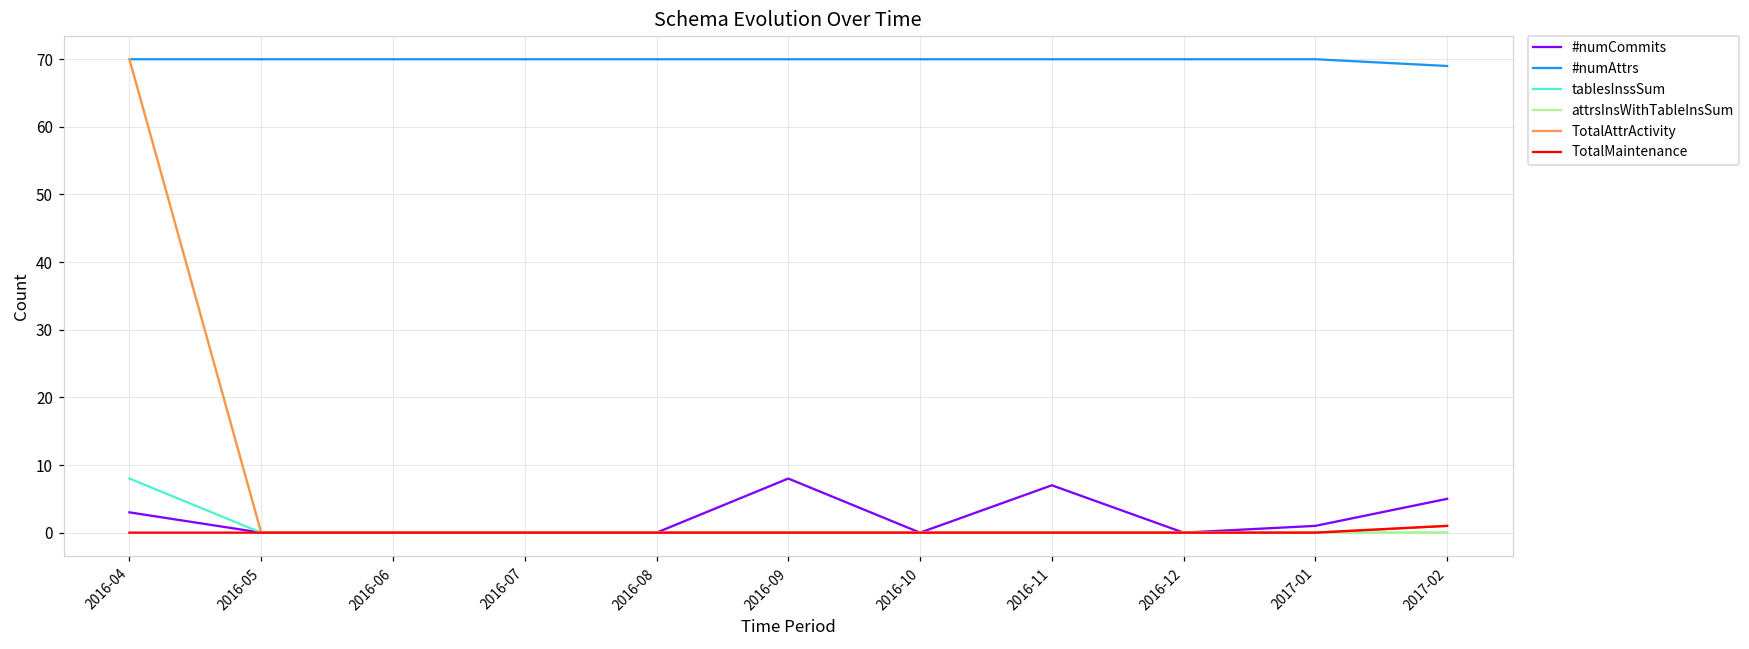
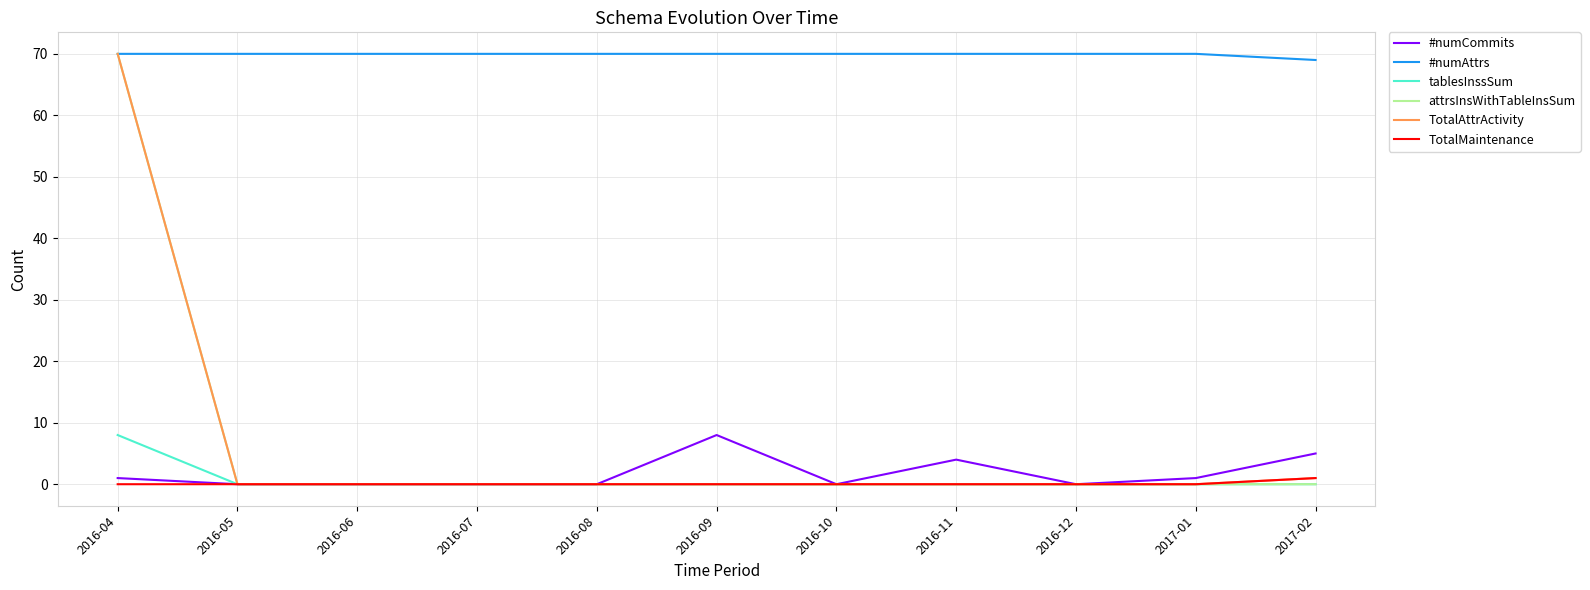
#numCommits, 2016-04: 3 -> 1
#numCommits, 2016-11: 7 -> 4
